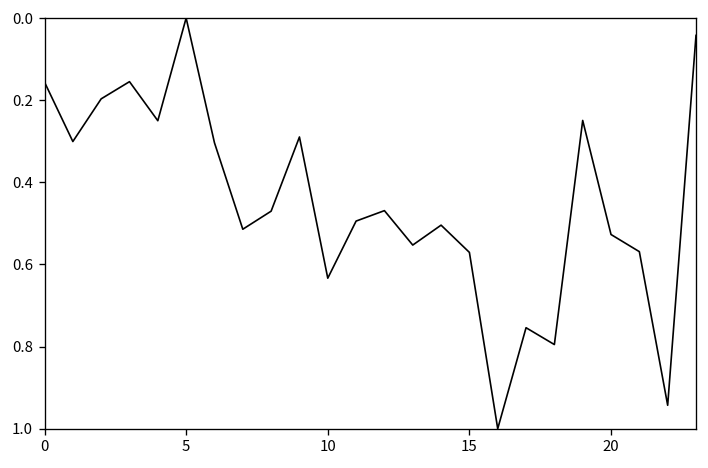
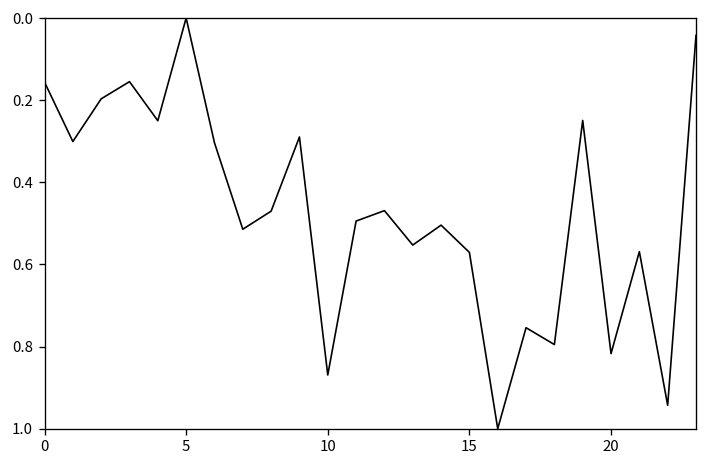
10: 0.63 -> 0.87
20: 0.53 -> 0.82
